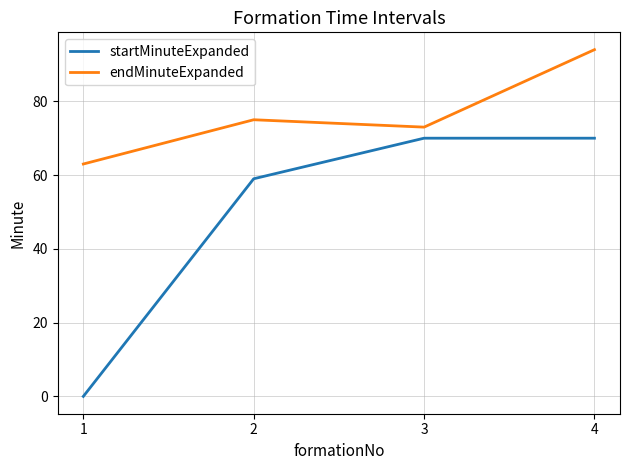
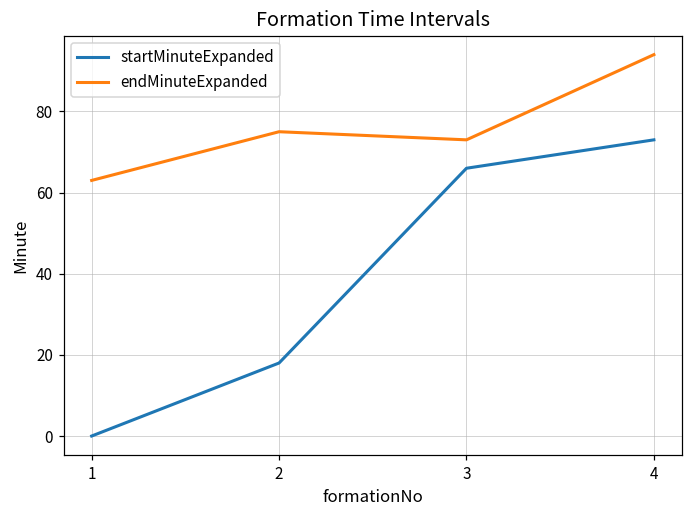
startMinuteExpanded, 2: 59 -> 18
startMinuteExpanded, 3: 70 -> 66
startMinuteExpanded, 4: 70 -> 73
